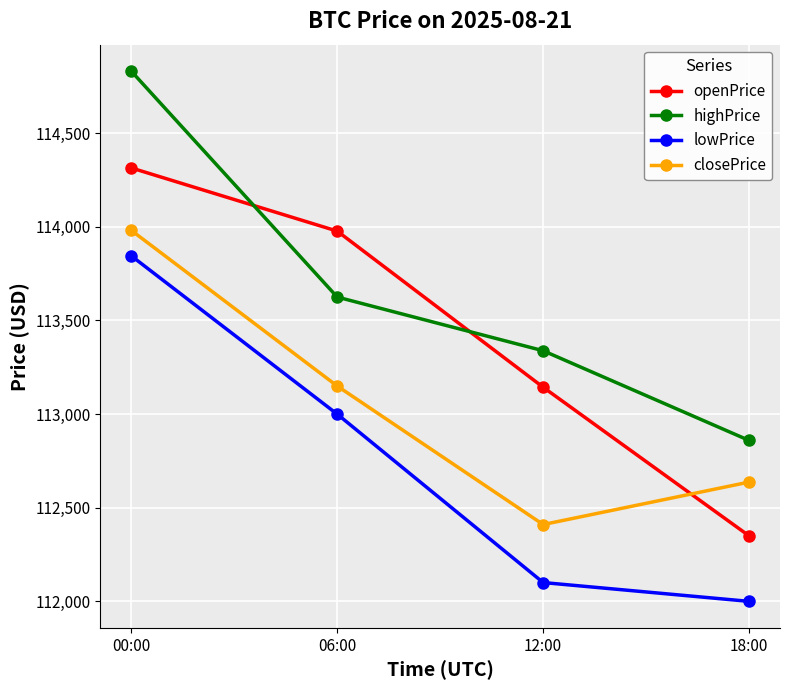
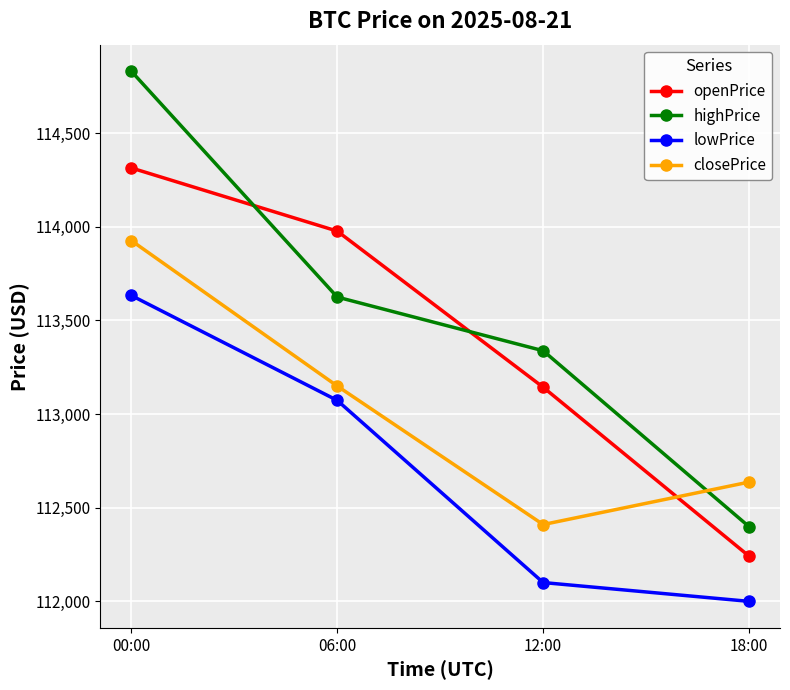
lowPrice, 00:00: 113,850 -> 113,630
closePrice, 00:00: 113,980 -> 113,930
lowPrice, 06:00: 113,000 -> 113,070
openPrice, 18:00: 112,350 -> 112,240
highPrice, 18:00: 112,860 -> 112,400
